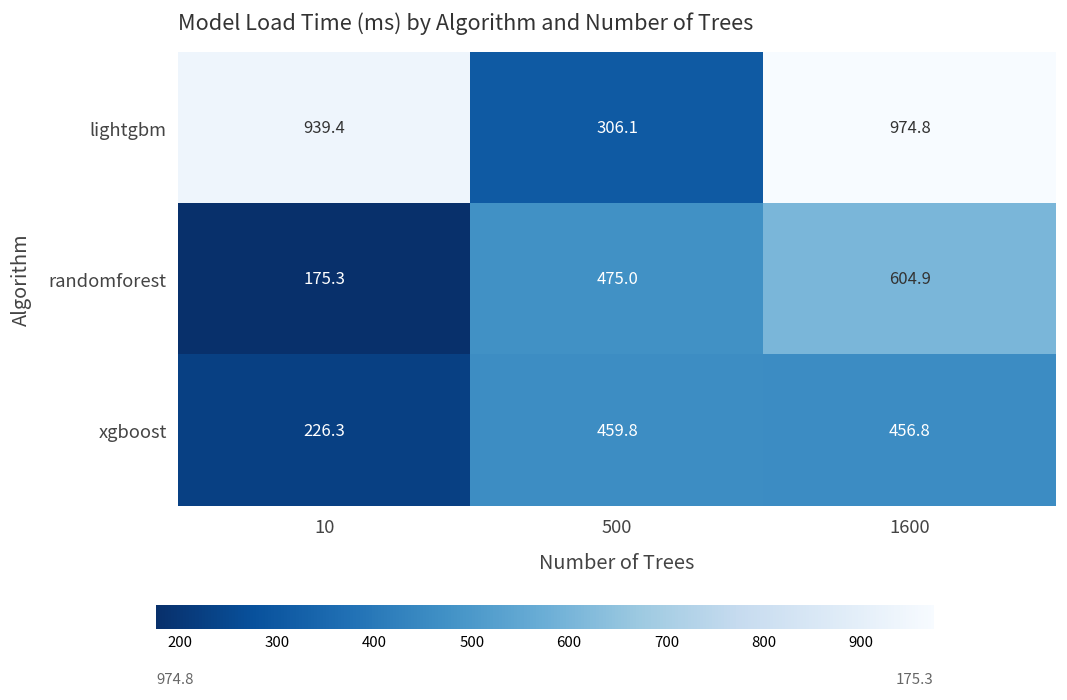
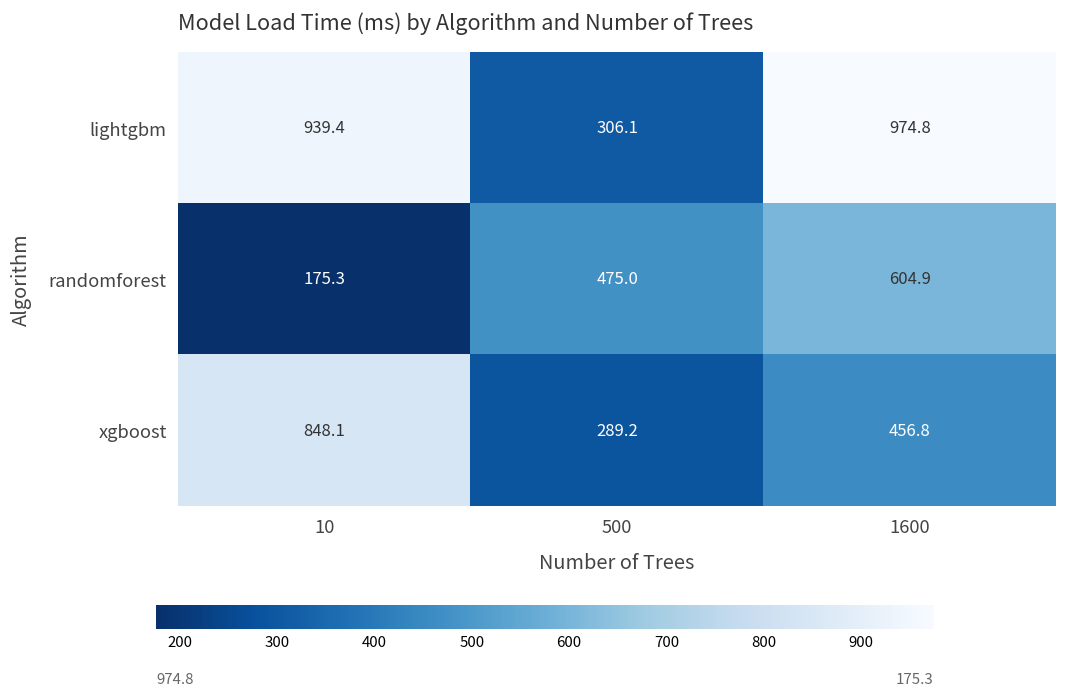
xgboost, 10: 226.3 -> 848.1
xgboost, 500: 459.8 -> 289.2
